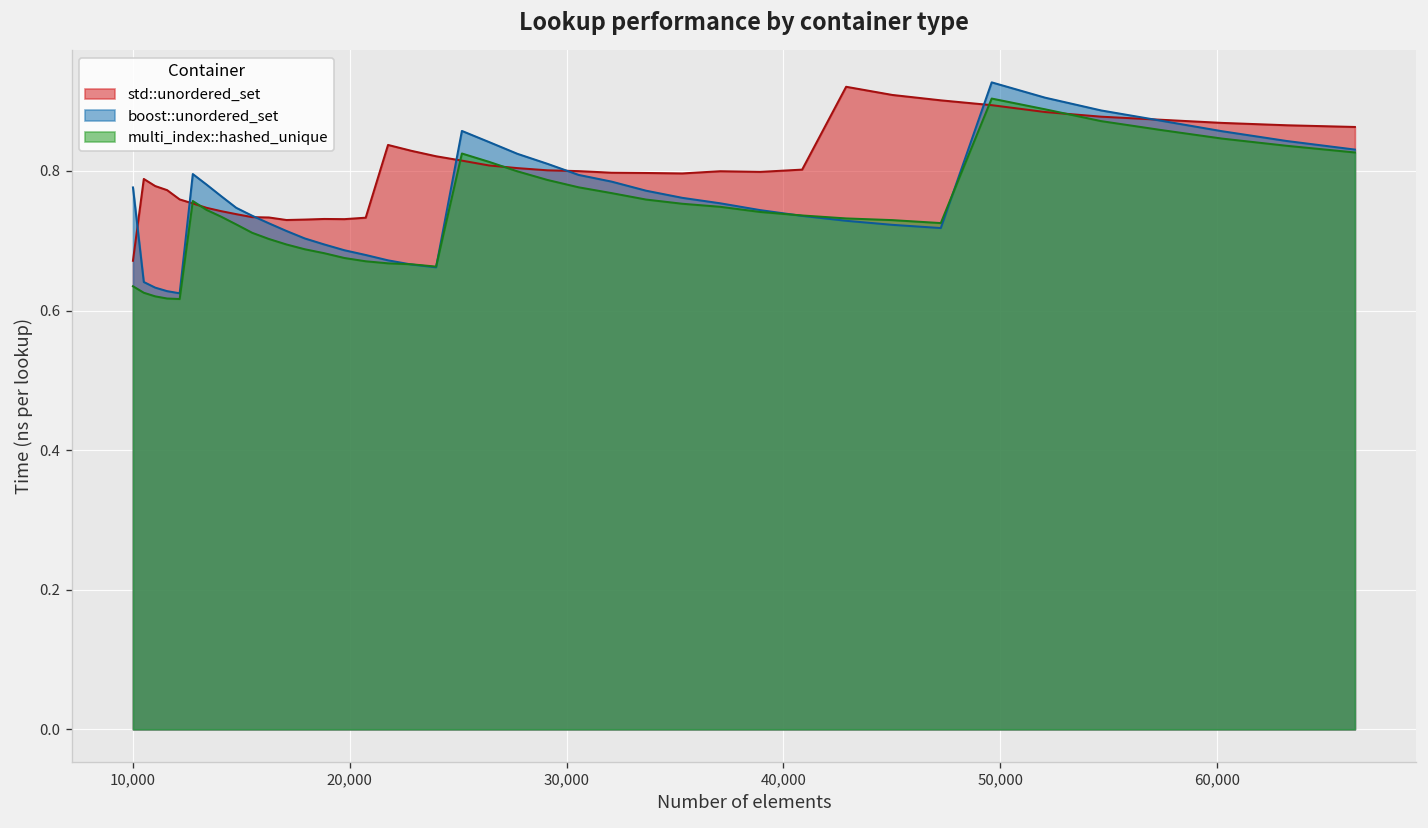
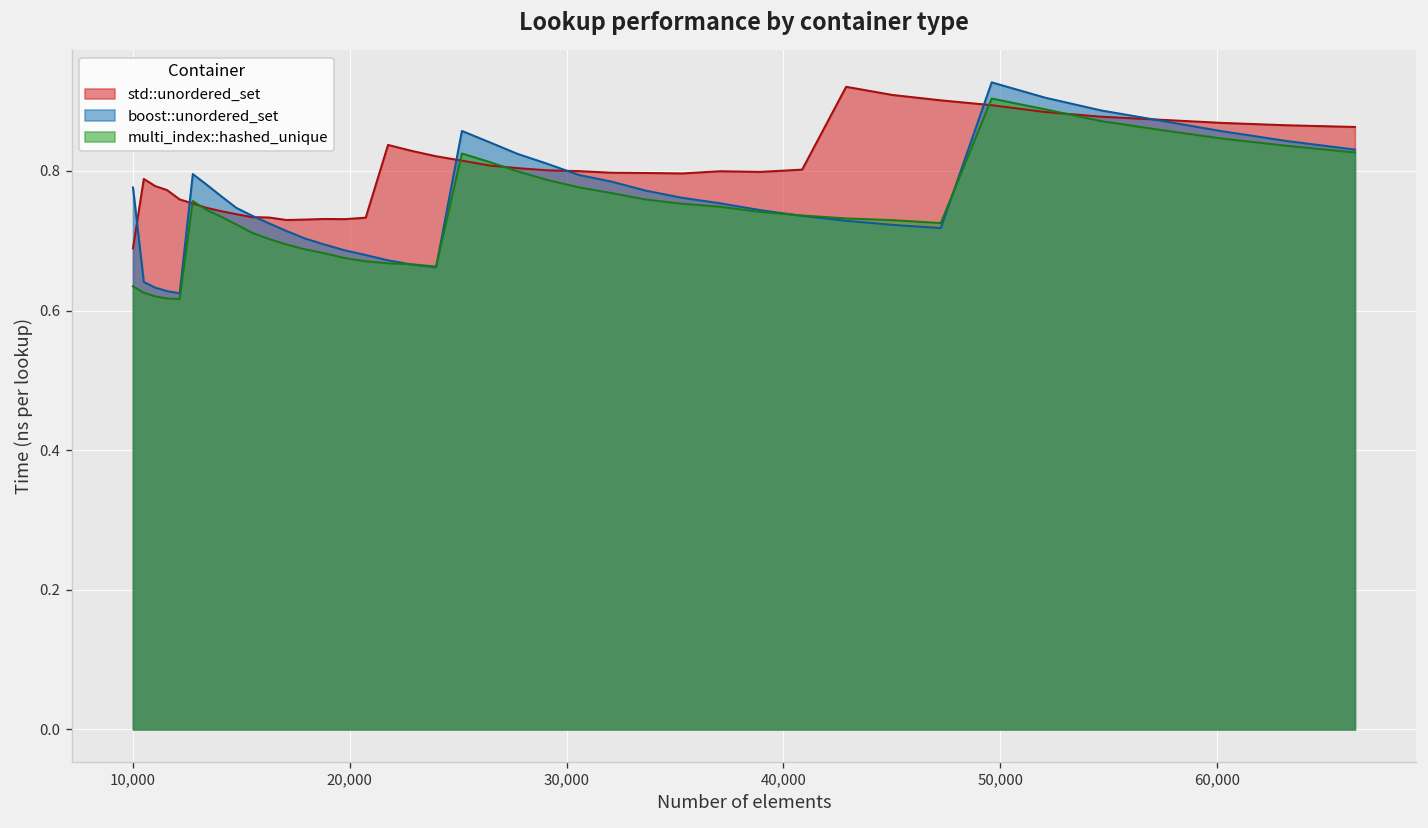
std::unordered_set, 10,000: 0.67 -> 0.69
